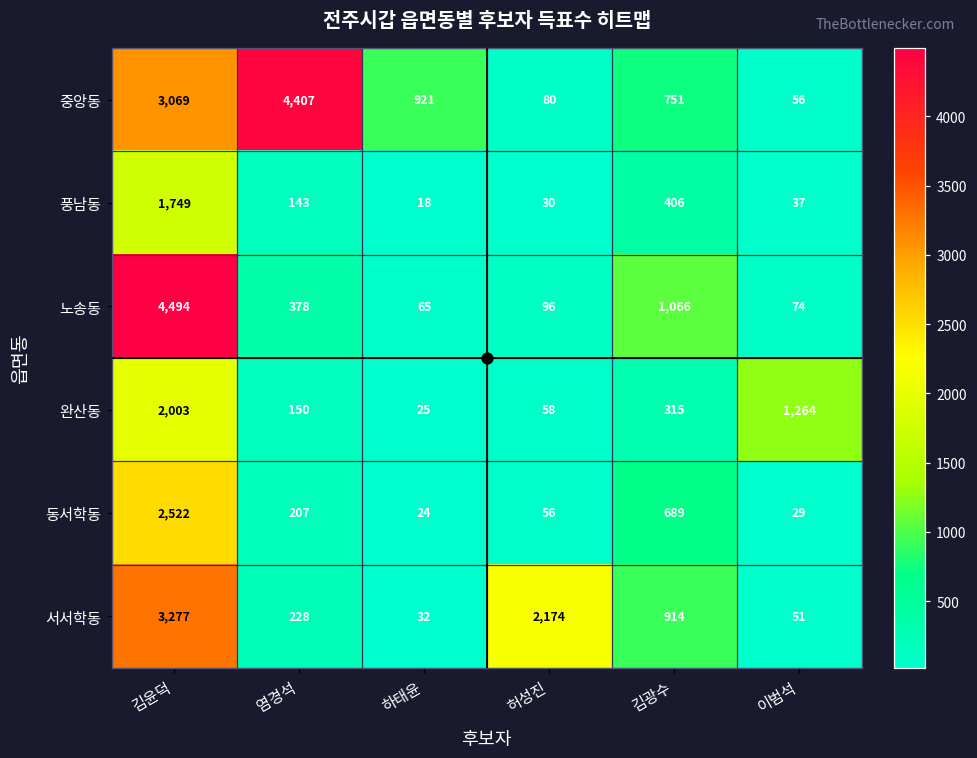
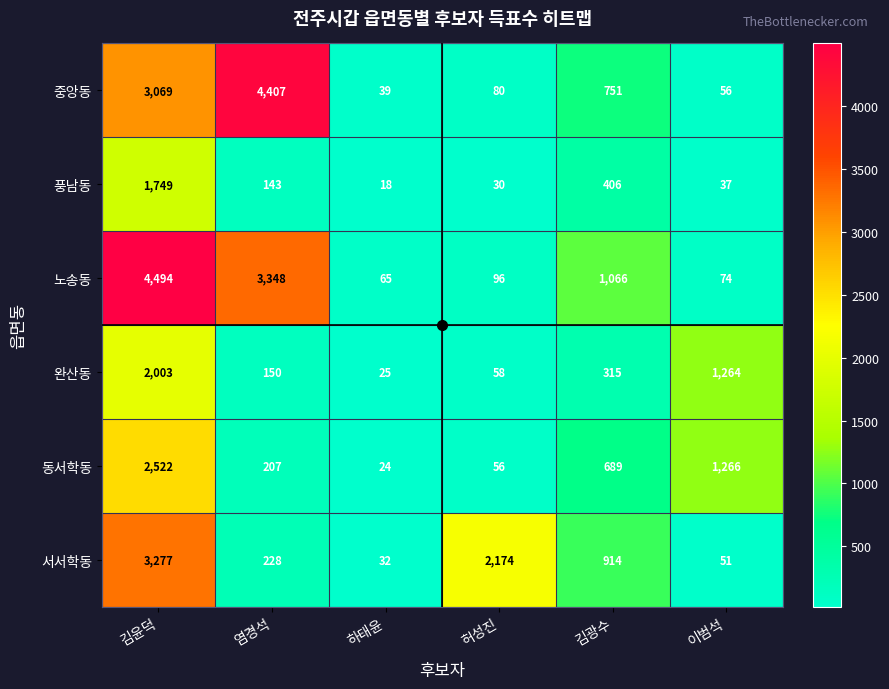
중앙동, 하태윤: 921 -> 39
노송동, 염경석: 378 -> 3,348
동서학동, 이범석: 29 -> 1,266
